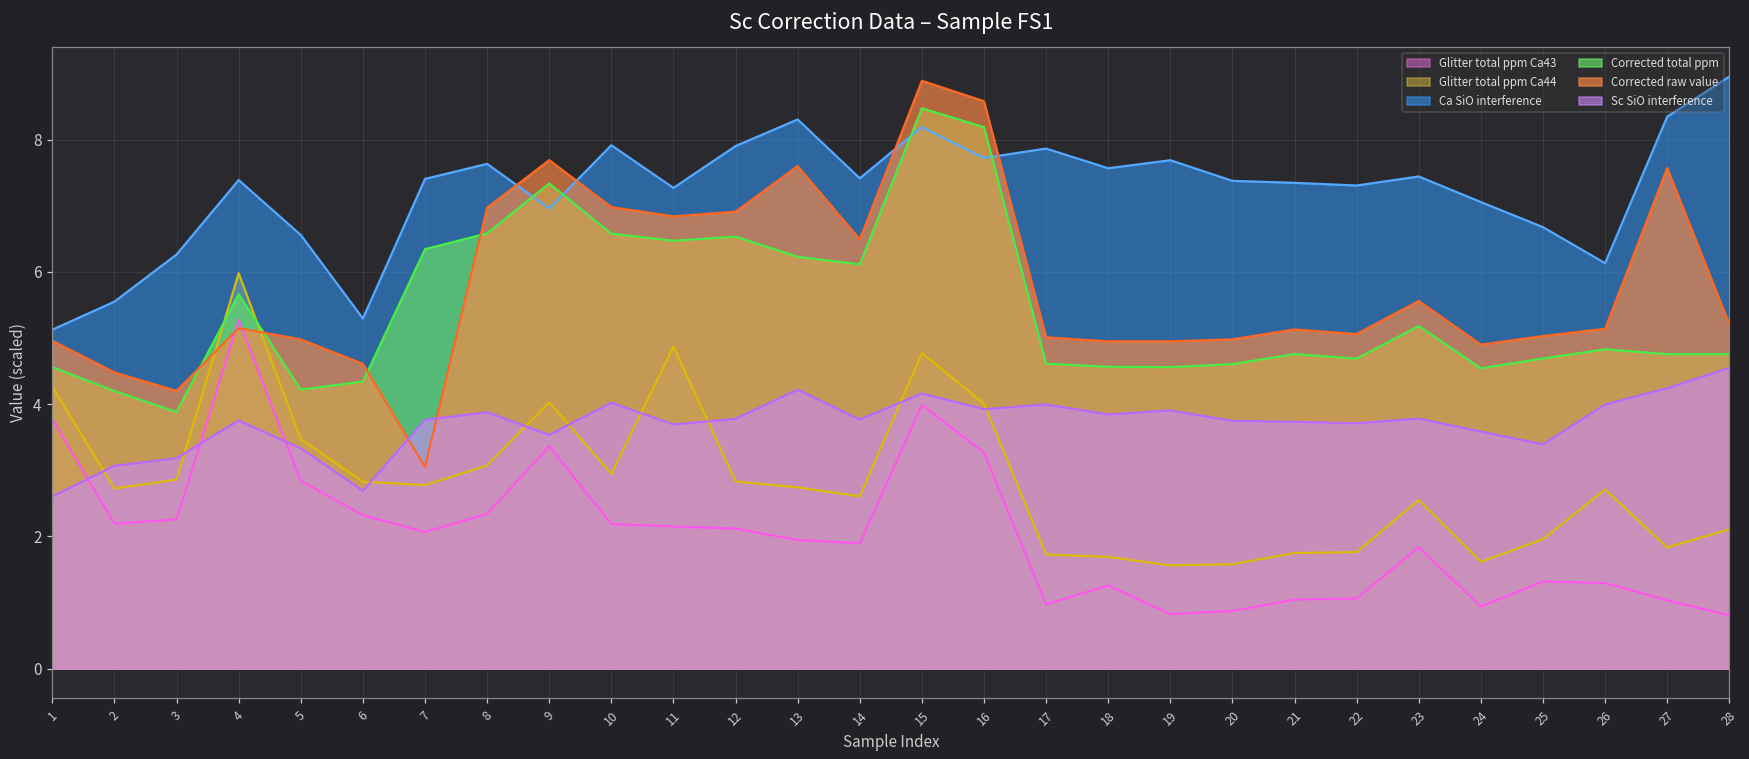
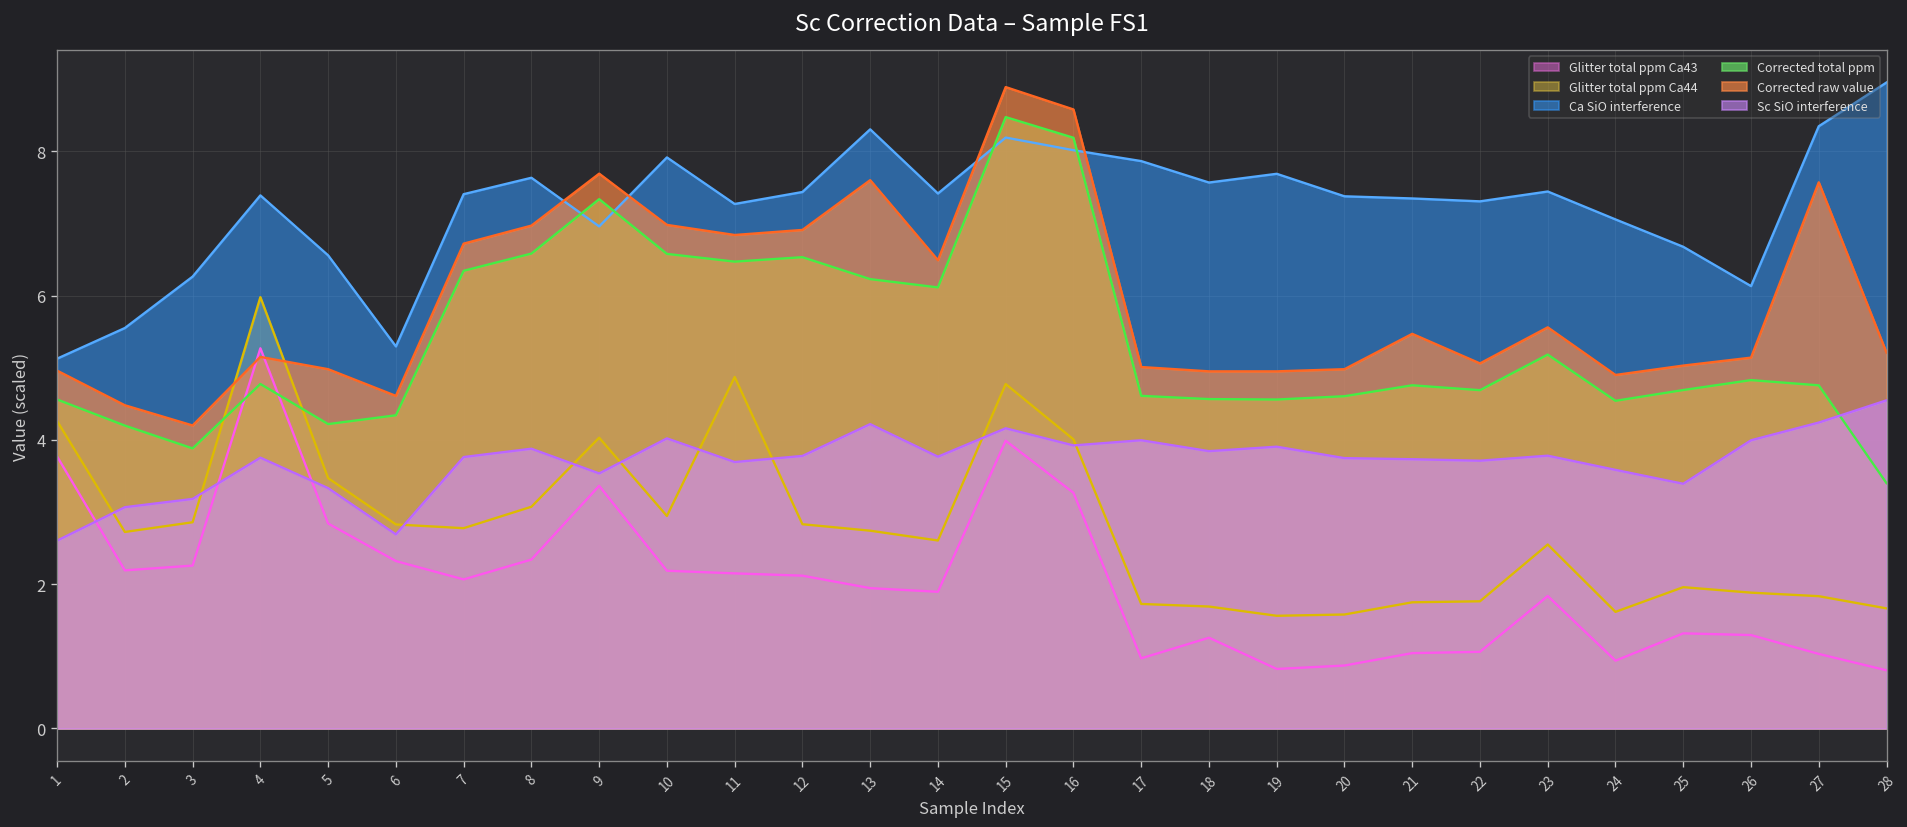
Corrected total ppm, 4: 5.7 -> 4.8
Corrected raw value, 7: 3.1 -> 6.7
Ca SiO interference, 12: 7.9 -> 7.4
Ca SiO interference, 16: 7.7 -> 8.0
Corrected raw value, 21: 5.1 -> 5.5
Glitter total ppm Ca44, 26: 2.7 -> 1.9
Glitter total ppm Ca44, 28: 2.1 -> 1.7
Corrected total ppm, 28: 4.8 -> 3.4
